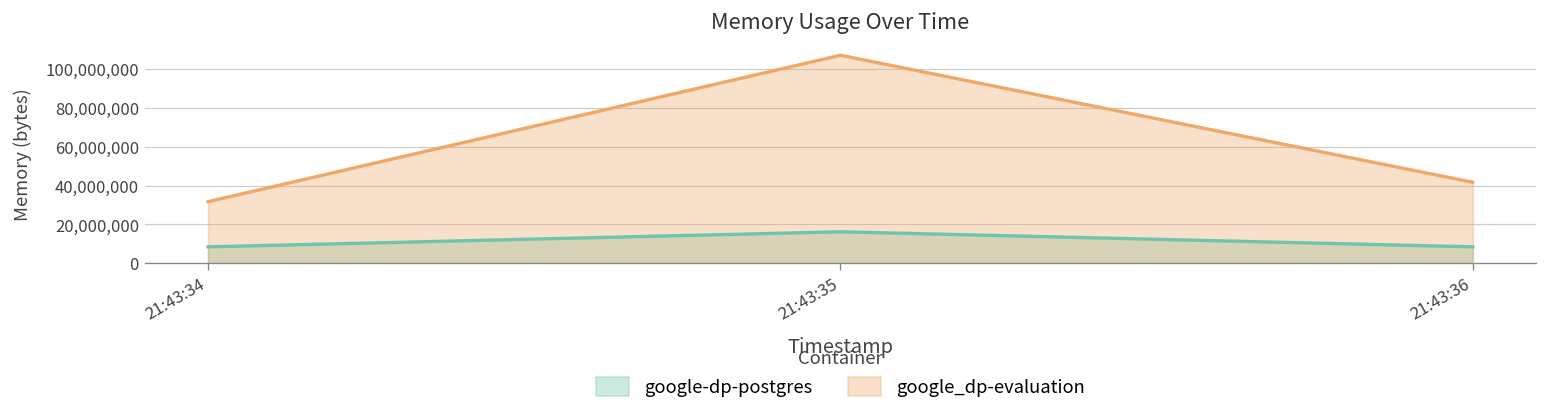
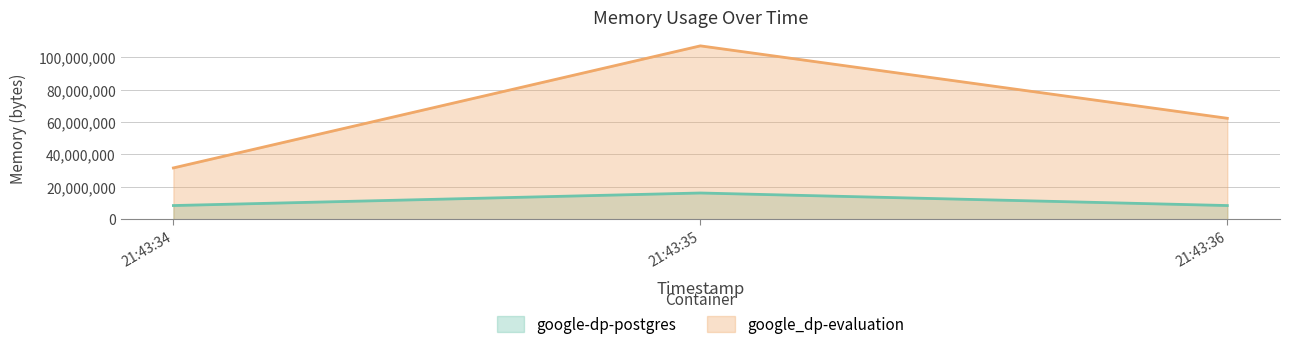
google_dp-evaluation, 21:43:36: 42,000,000 -> 62,000,000
